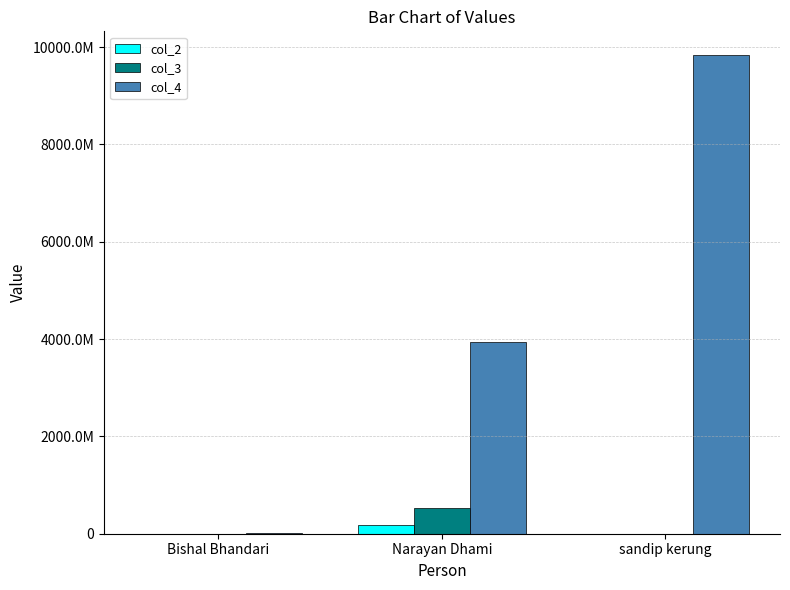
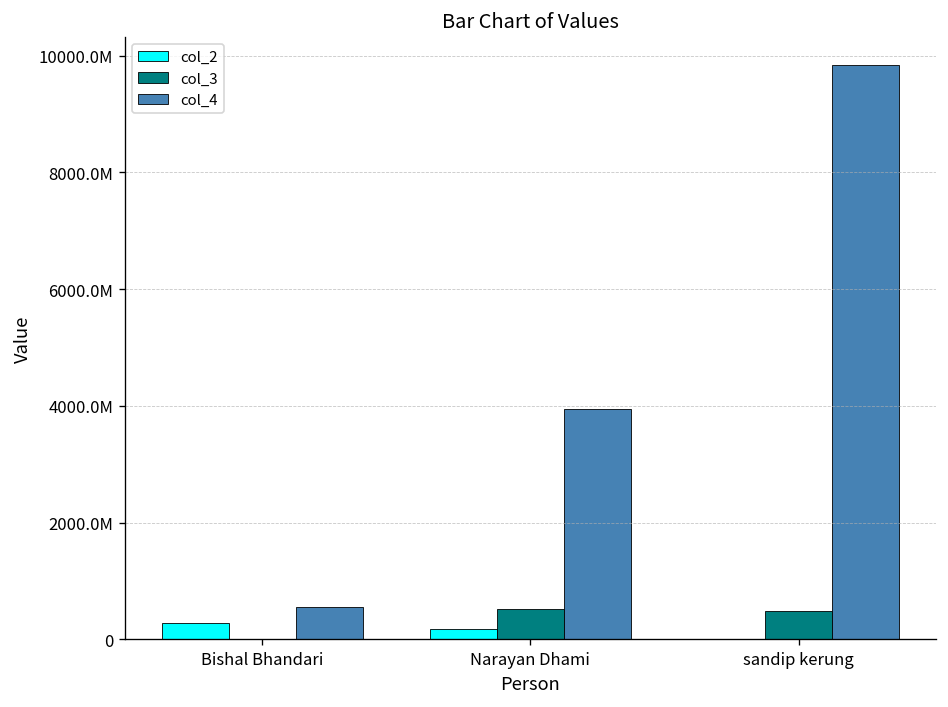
col_2, Bishal Bhandari: 0 -> 300000000
col_4, Bishal Bhandari: 0 -> 600000000
col_3, sandip kerung: 0 -> 500000000
